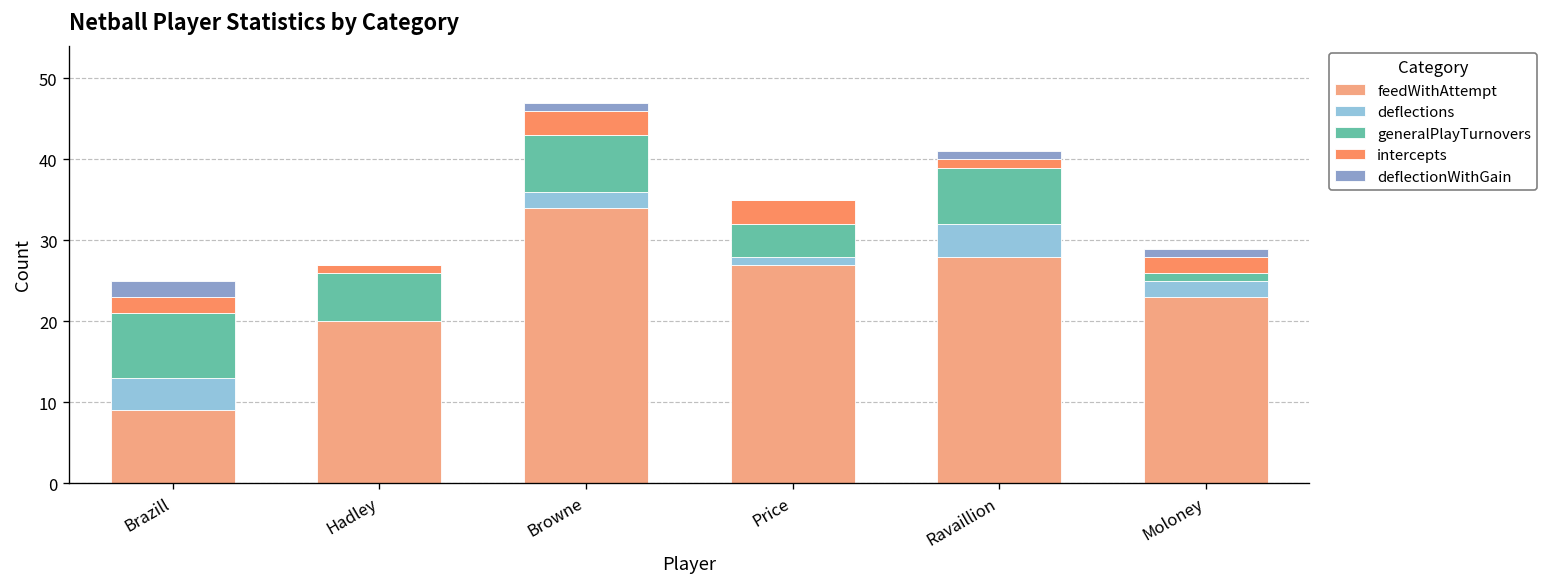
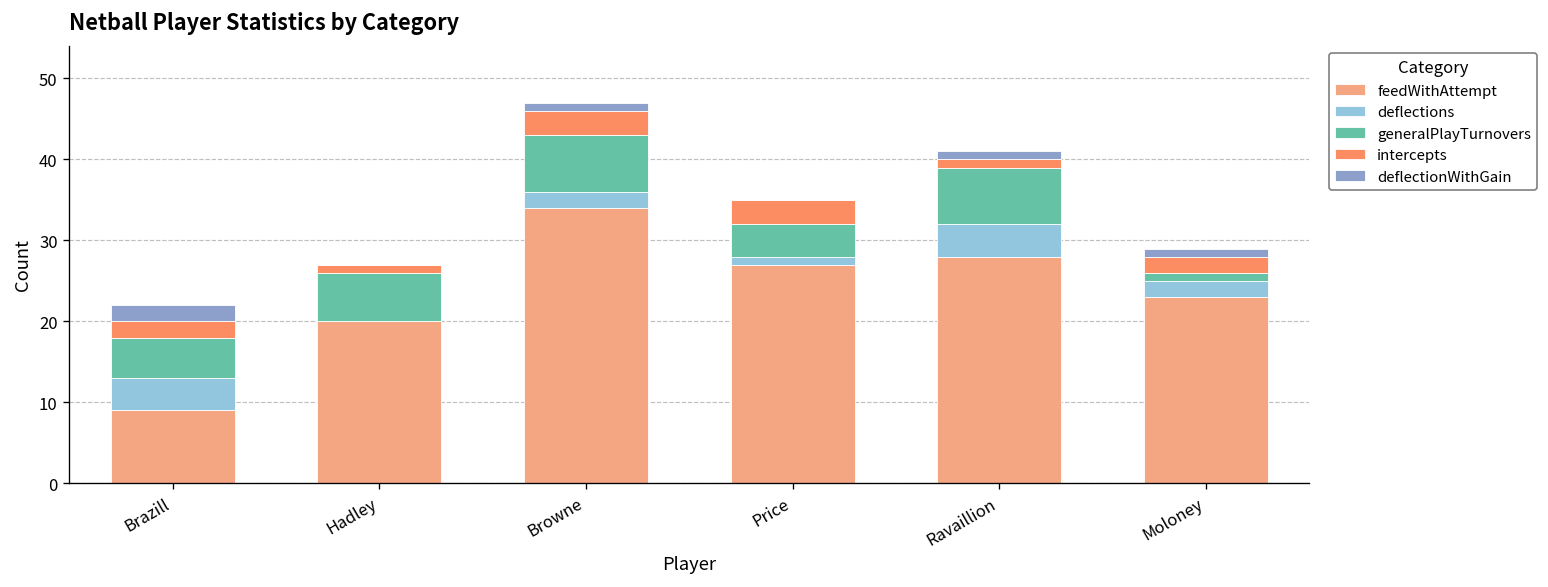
generalPlayTurnovers, Brazill: 8 -> 5
